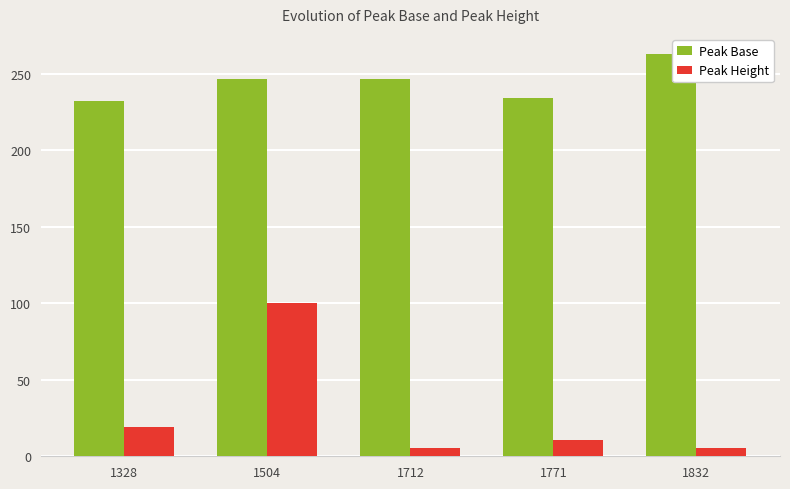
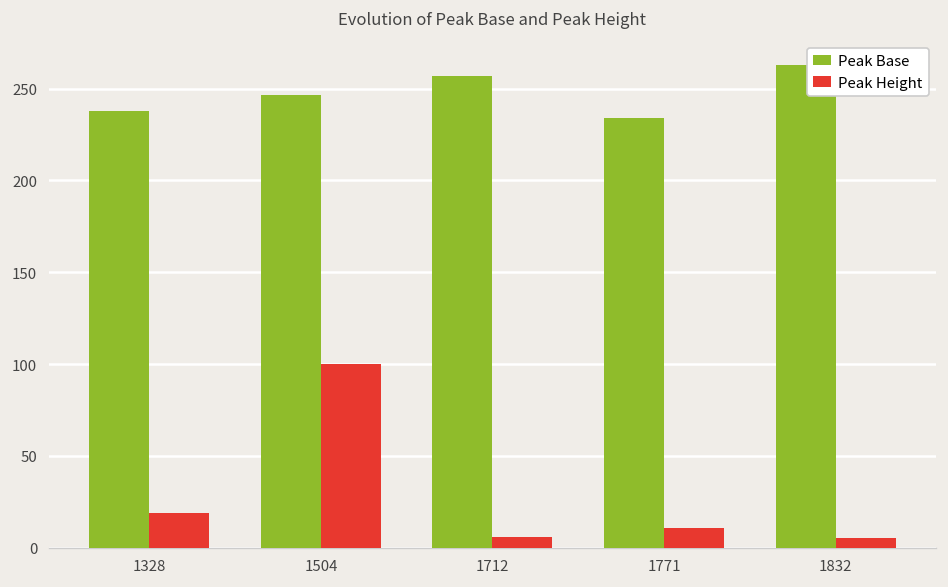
Peak Base, 1328: 232 -> 238
Peak Base, 1712: 246 -> 257
